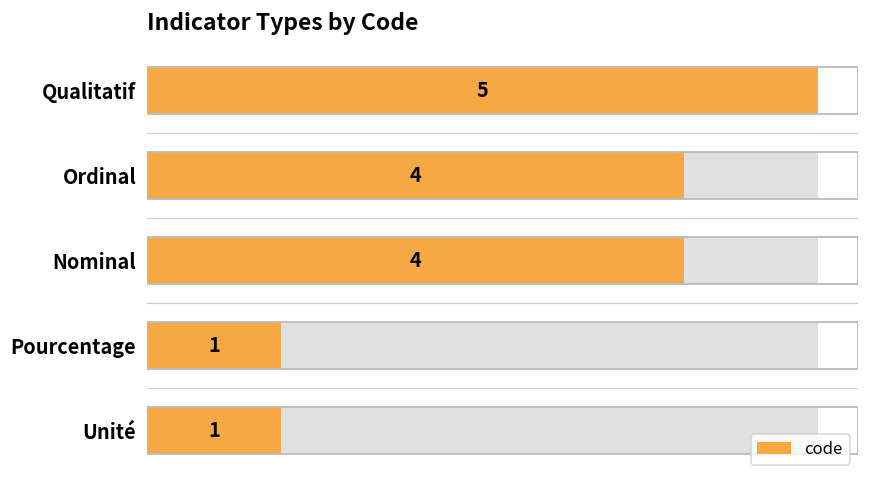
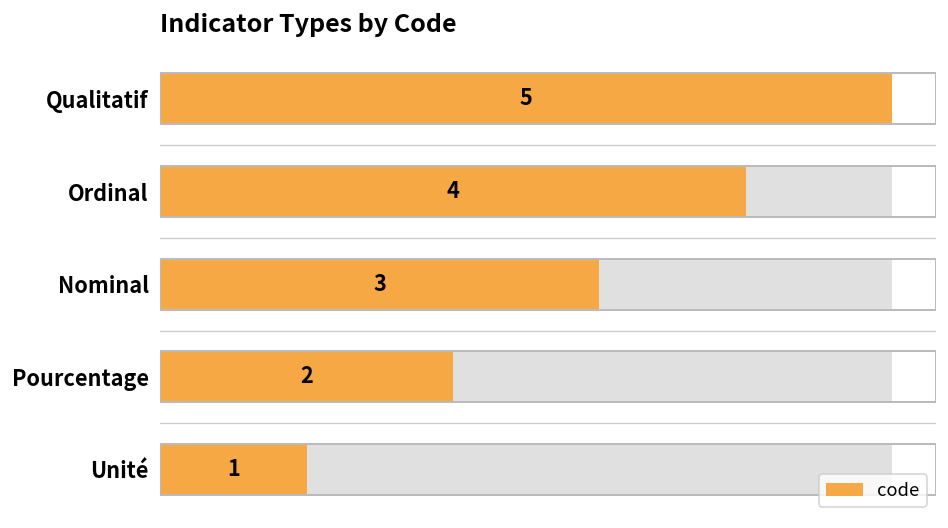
code, Nominal: 4 -> 3
code, Pourcentage: 1 -> 2
